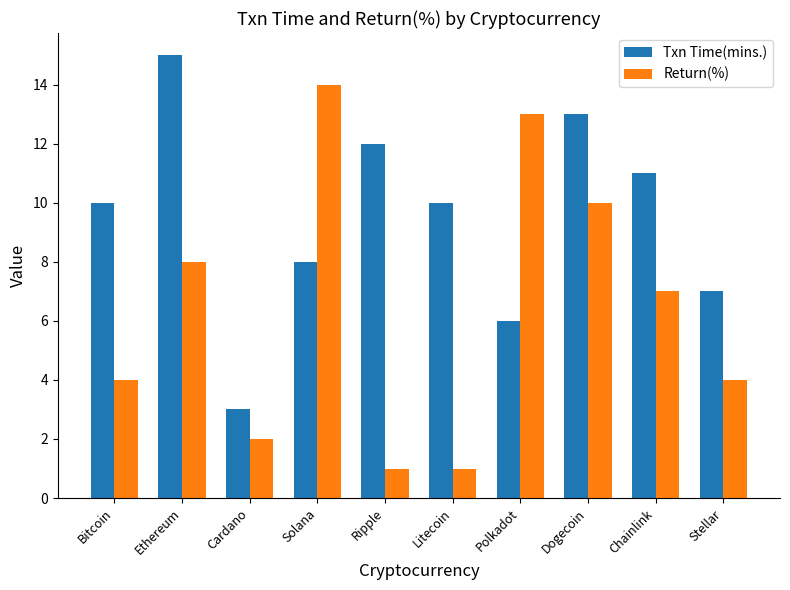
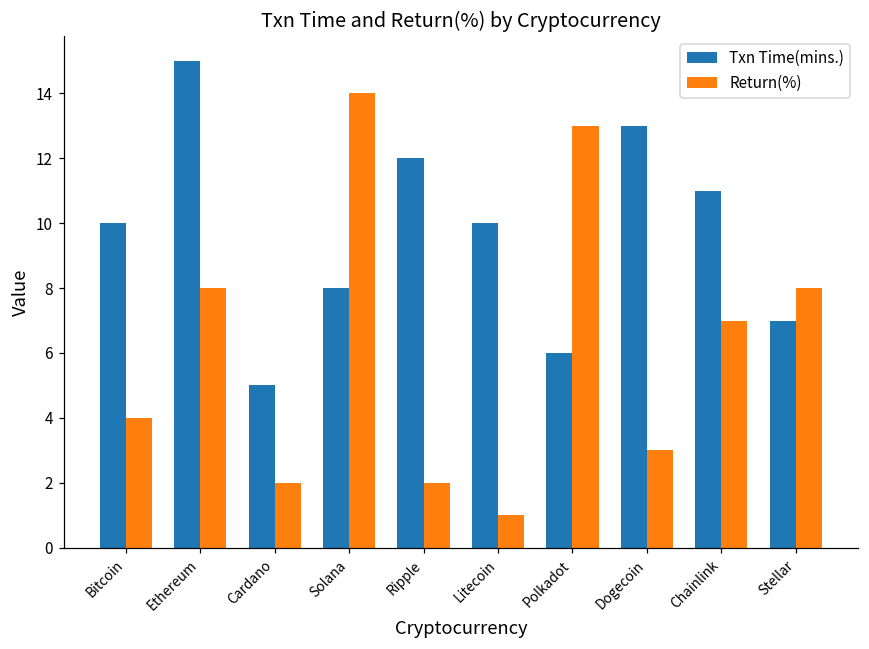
Txn Time(mins.), Cardano: 3 -> 5
Return(%), Ripple: 1 -> 2
Return(%), Dogecoin: 10 -> 3
Return(%), Stellar: 4 -> 8
